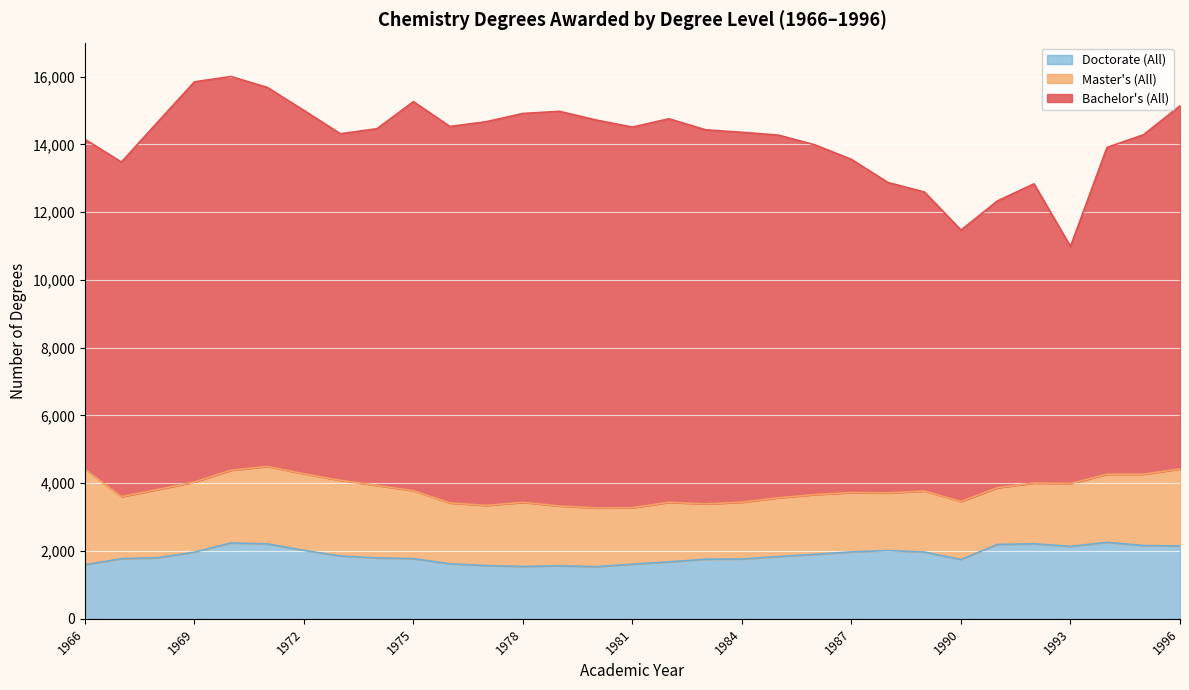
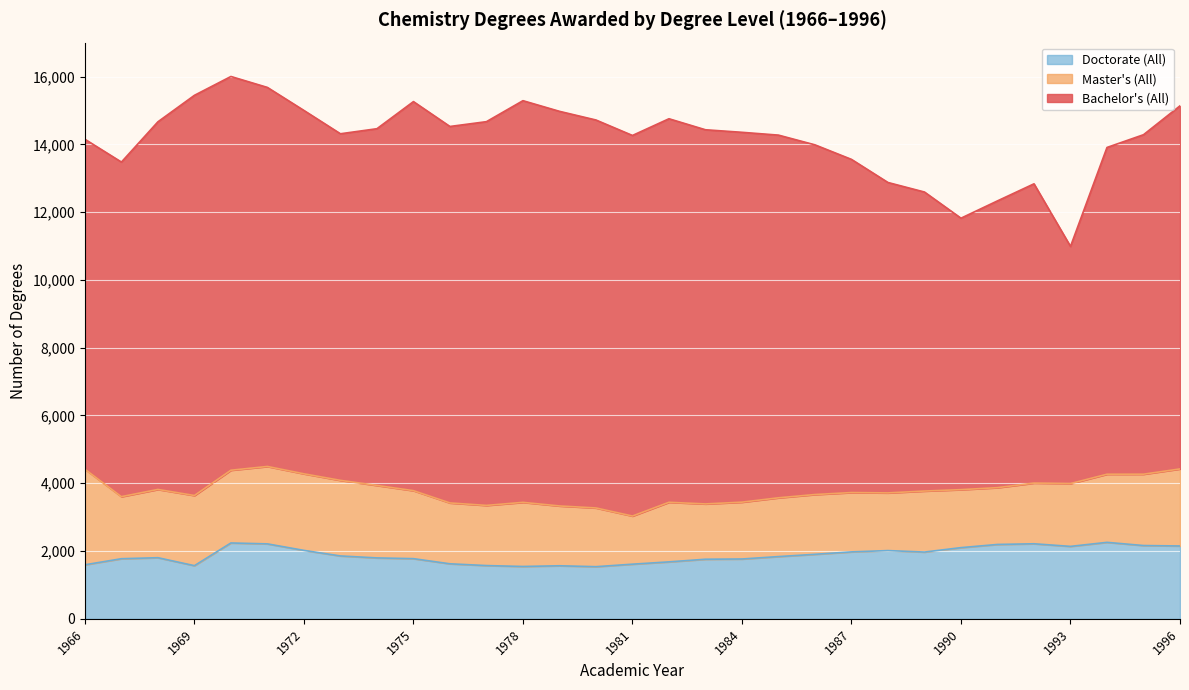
Doctorate (All), 1969: 2,000 -> 1,600
Bachelor's (All), 1978: 11,500 -> 11,900
Master's (All), 1981: 1,700 -> 1,400
Doctorate (All), 1990: 1,800 -> 2,100
